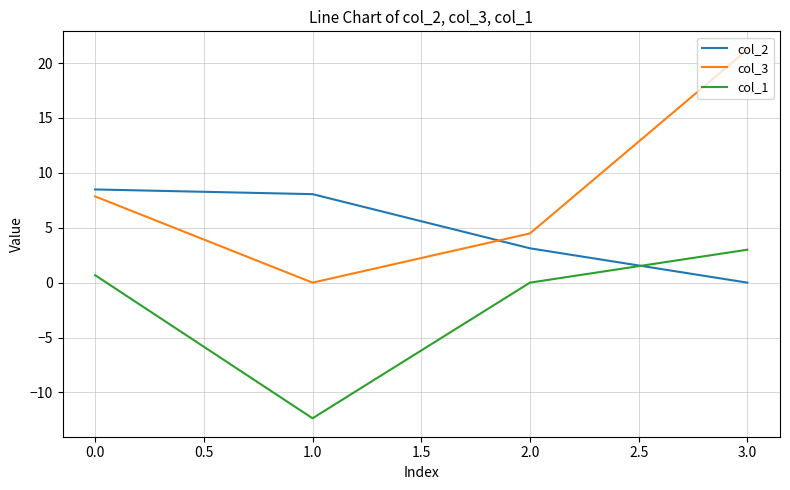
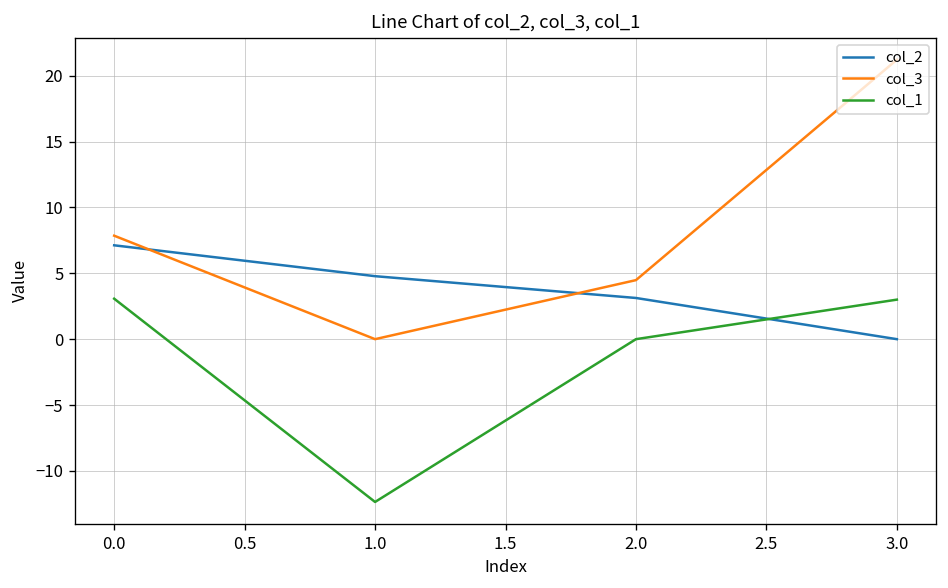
col_2, 0.0: 8.5 -> 7.1
col_1, 0.0: 0.7 -> 3.1
col_2, 1.0: 8.1 -> 4.8
